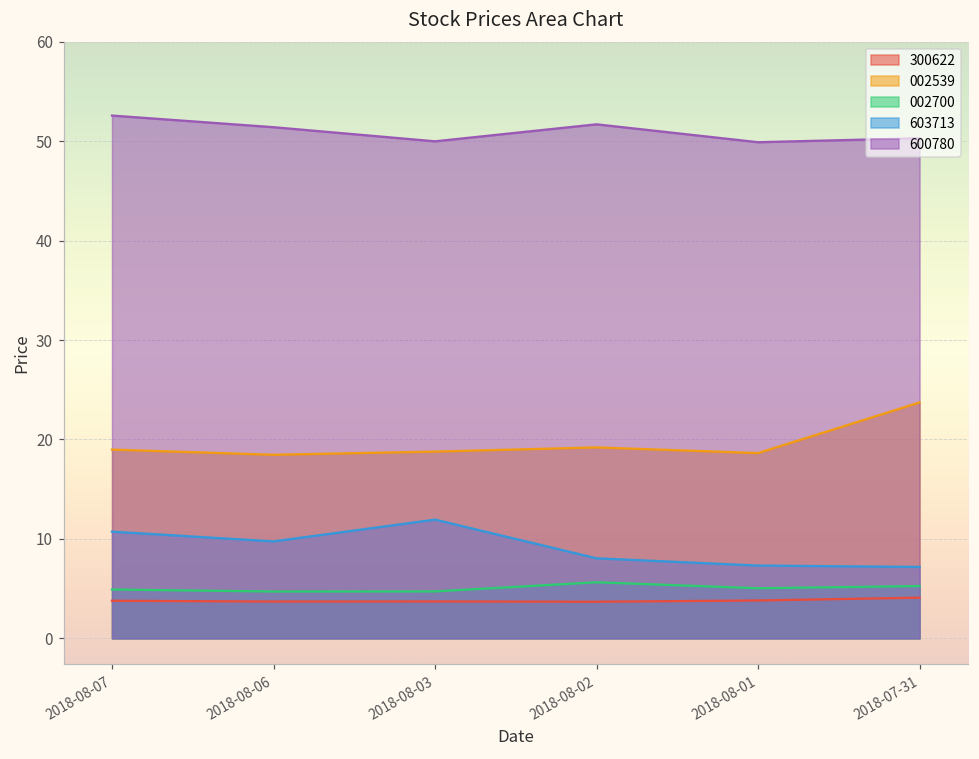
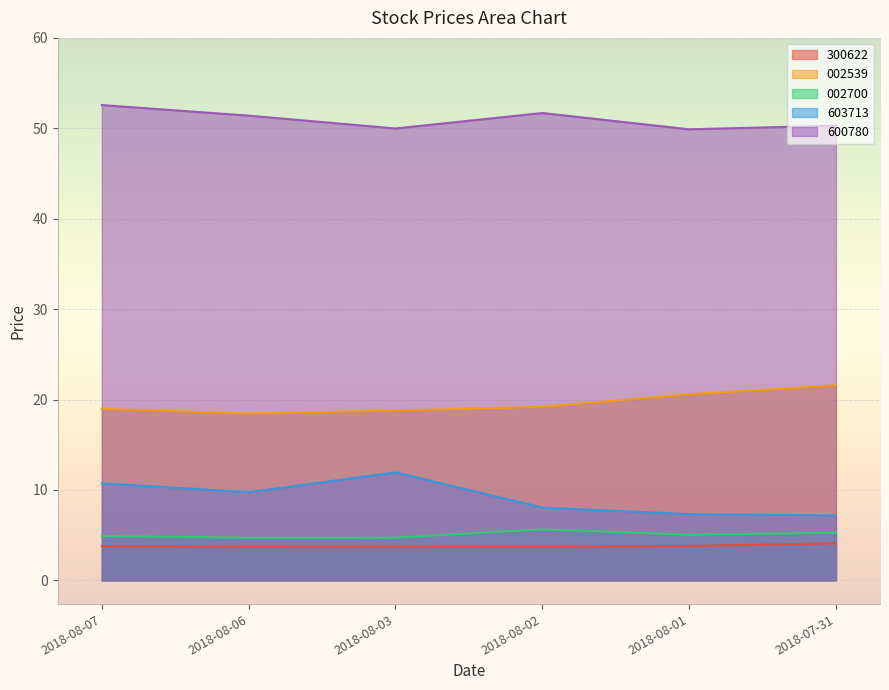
002539, 2018-08-01: 19 -> 21
002539, 2018-07-31: 24 -> 22
